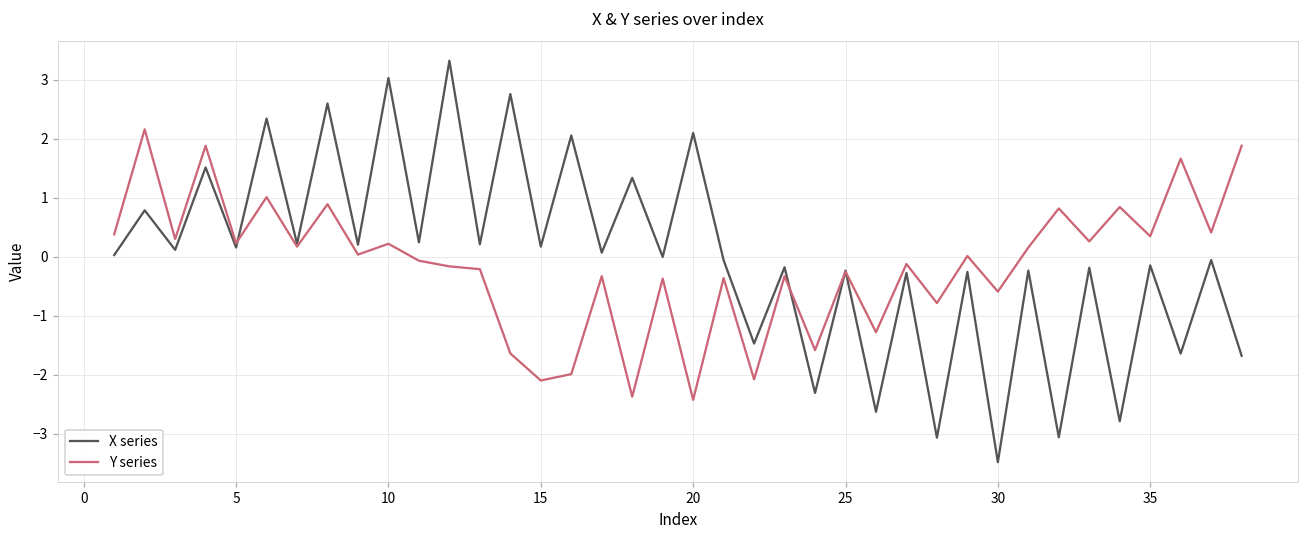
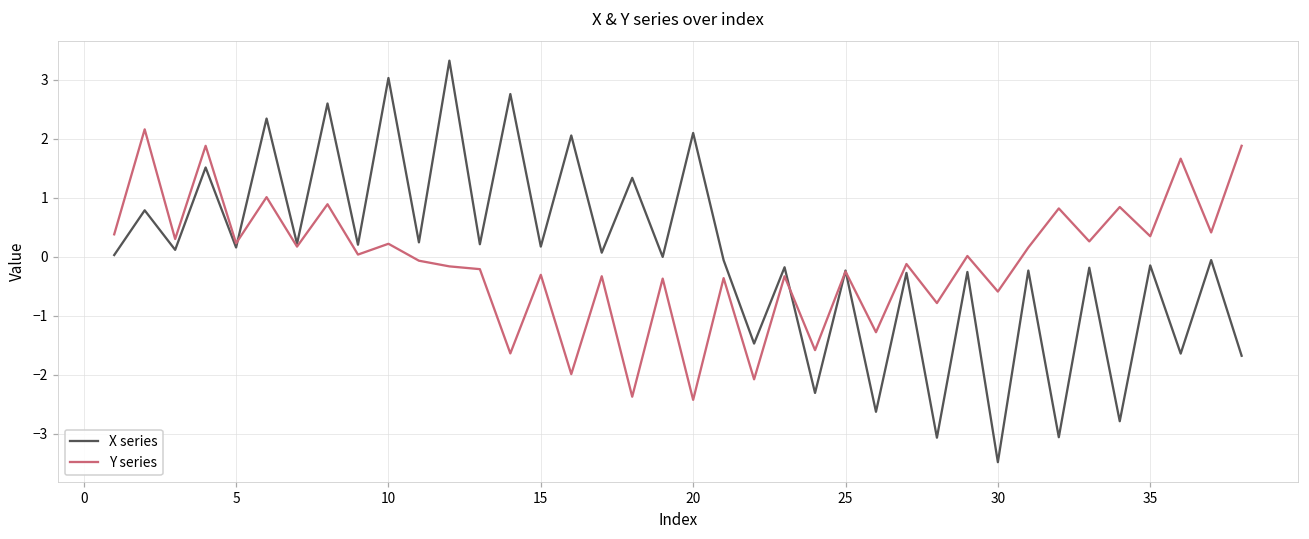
Y series, 15: -2.1 -> -0.3
